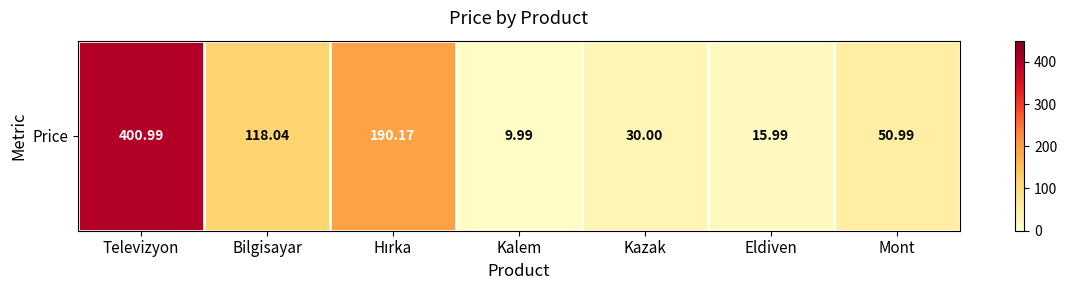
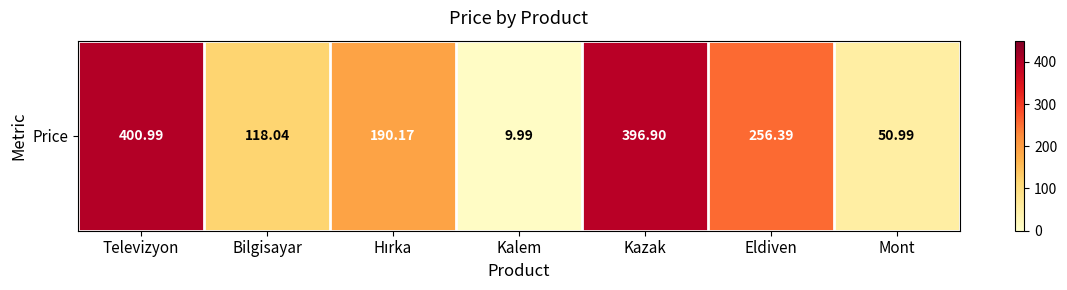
Price, Kazak: 30.00 -> 396.90
Price, Eldiven: 15.99 -> 256.39
